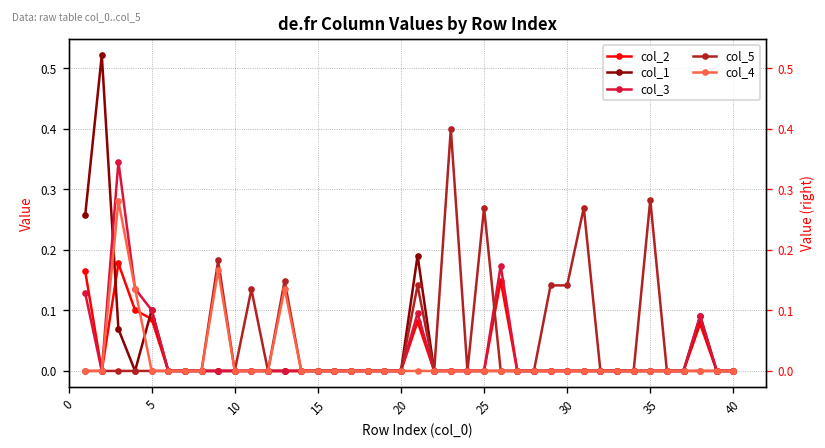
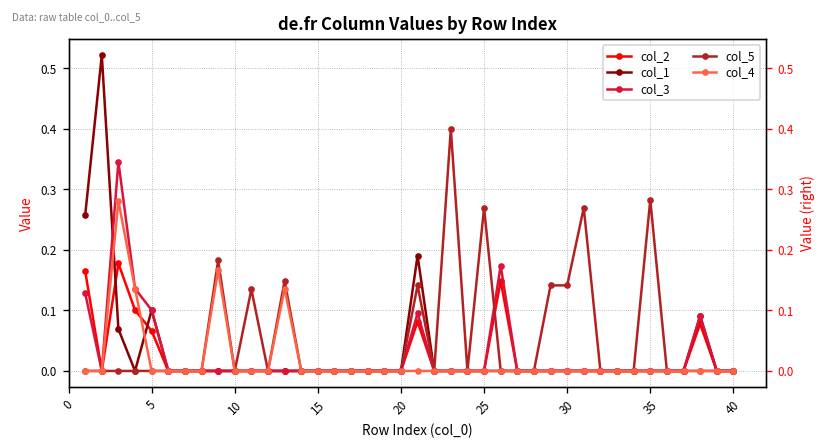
col_2, 5: 0.09 -> 0.07
